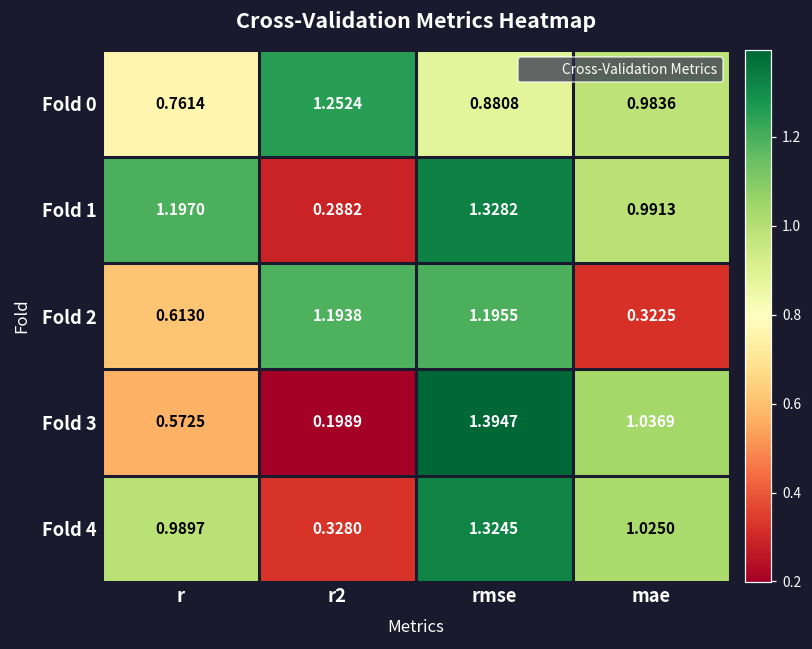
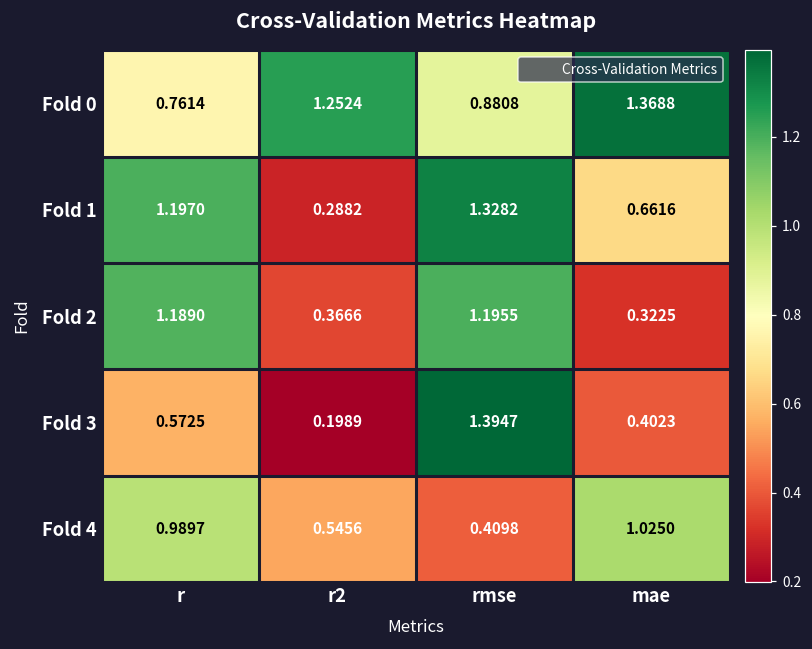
Fold 0, mae: 0.9836 -> 1.3688
Fold 1, mae: 0.9913 -> 0.6616
Fold 2, r: 0.6130 -> 1.1890
Fold 2, r2: 1.1938 -> 0.3666
Fold 3, mae: 1.0369 -> 0.4023
Fold 4, r2: 0.3280 -> 0.5456
Fold 4, rmse: 1.3245 -> 0.4098
